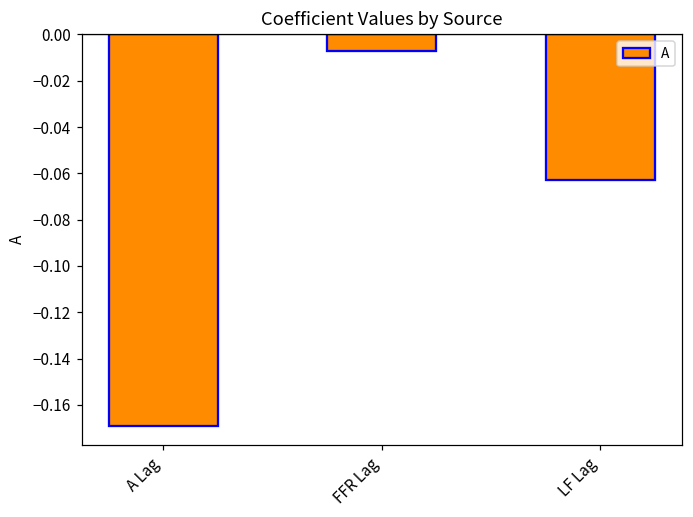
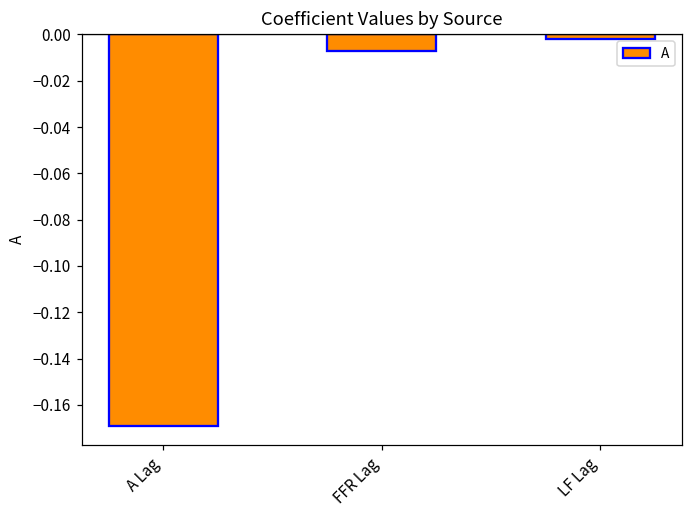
LF Lag: -0.063 -> -0.002
